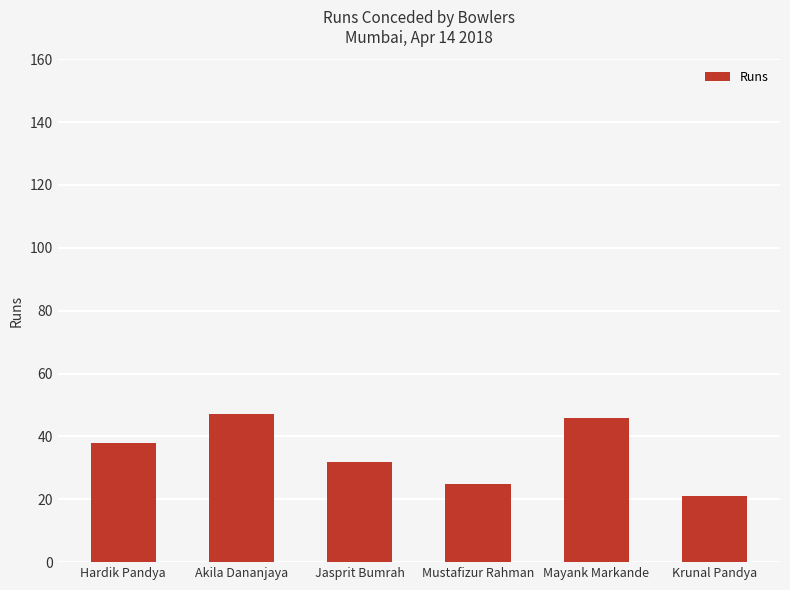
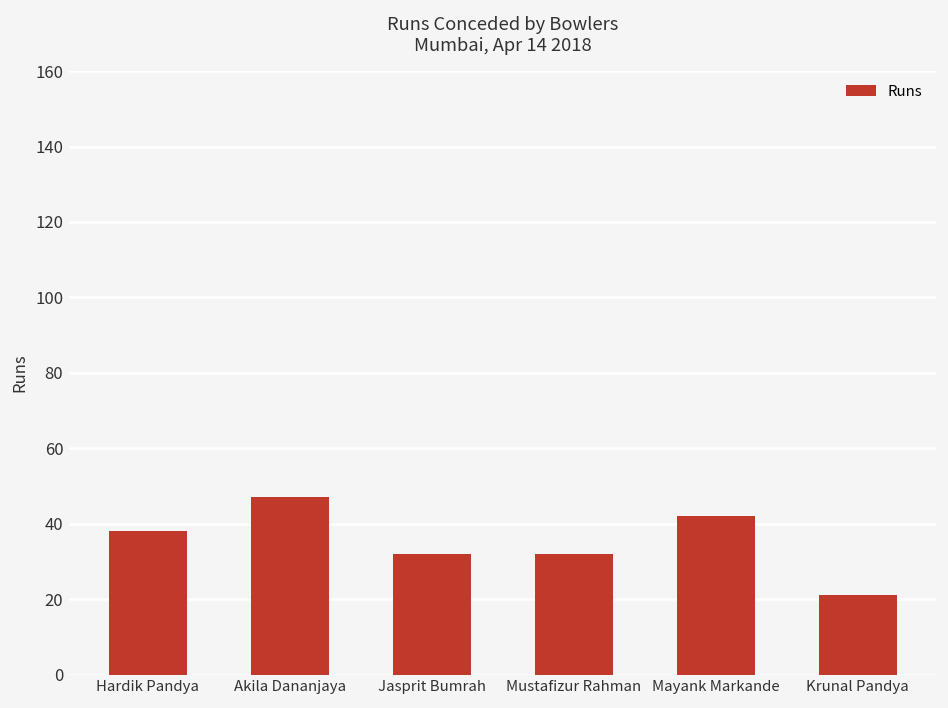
Mustafizur Rahman: 25 -> 32
Mayank Markande: 46 -> 42
